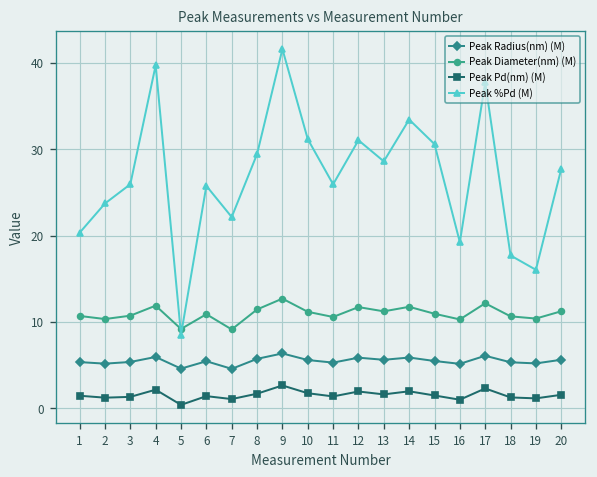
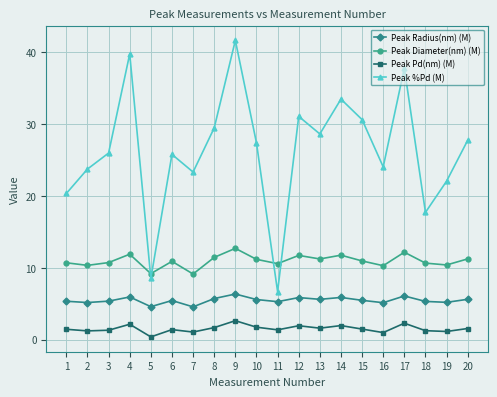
Peak %Pd (M), 7: 22 -> 23
Peak %Pd (M), 10: 31 -> 27
Peak %Pd (M), 11: 26 -> 7
Peak %Pd (M), 16: 19 -> 24
Peak %Pd (M), 19: 16 -> 22
